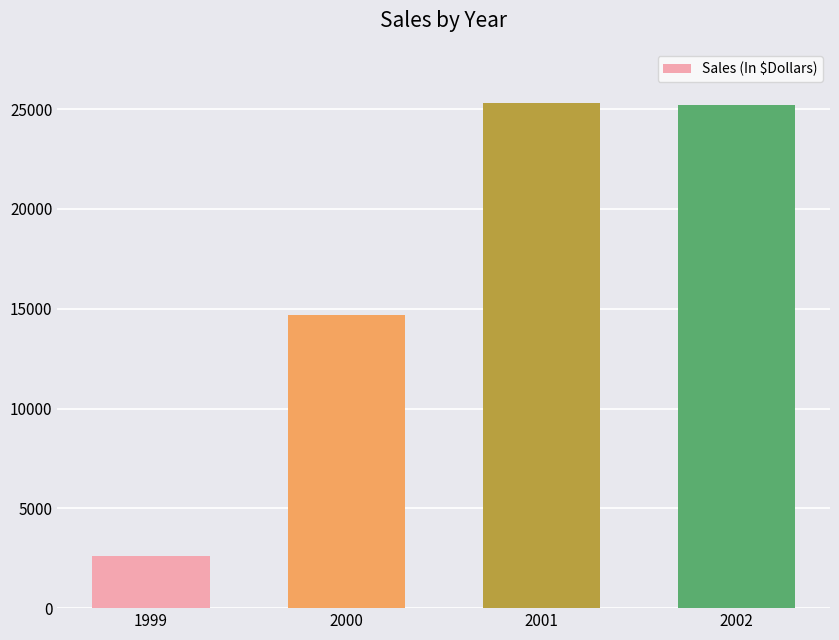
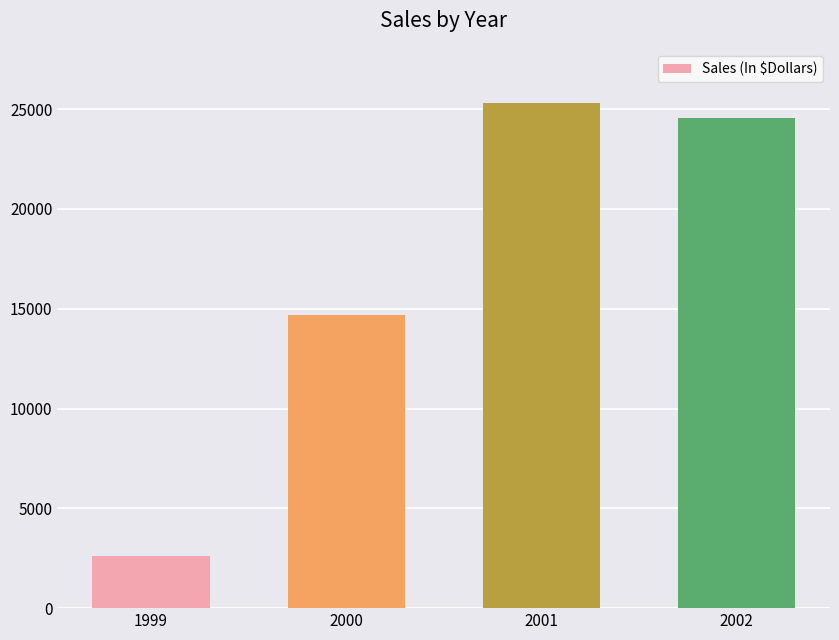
2002: 25200 -> 24600
